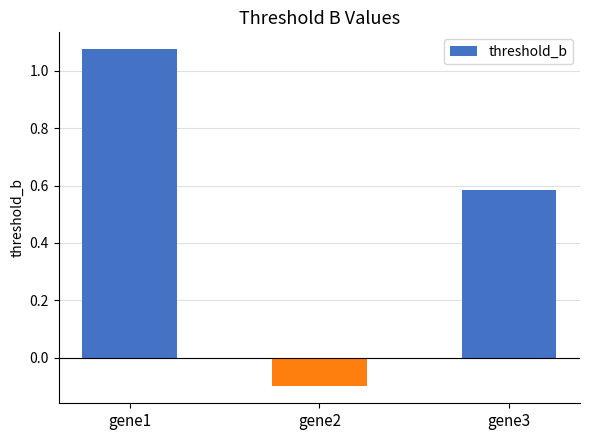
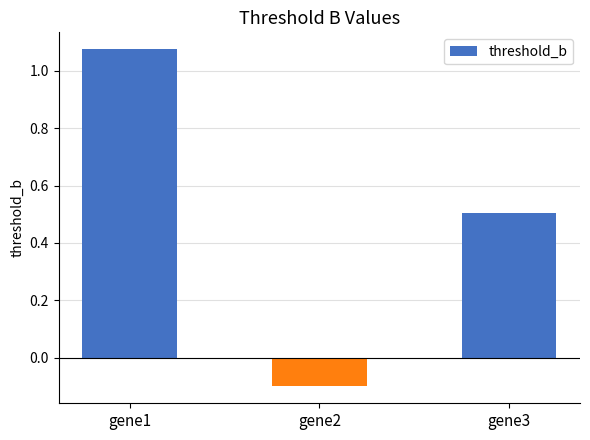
gene3: 0.59 -> 0.51
